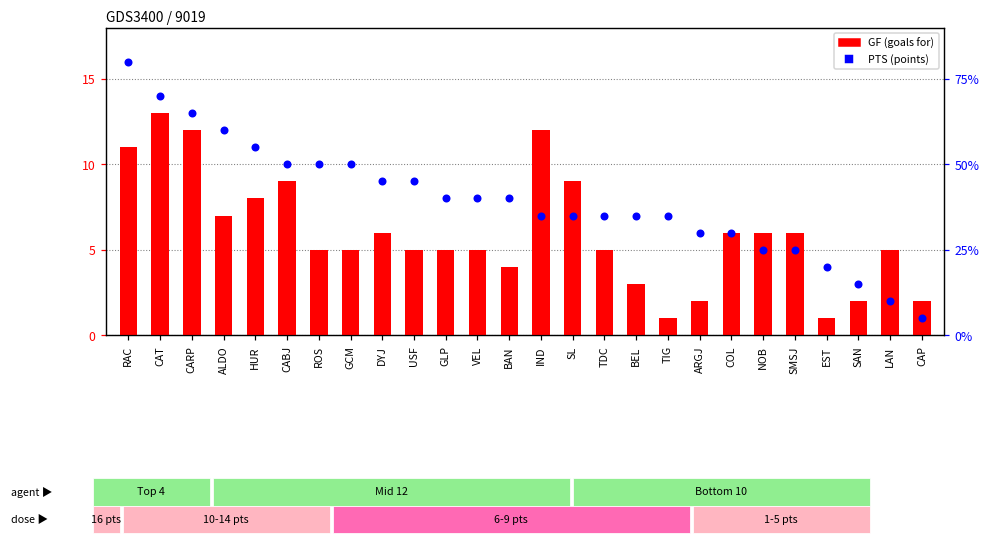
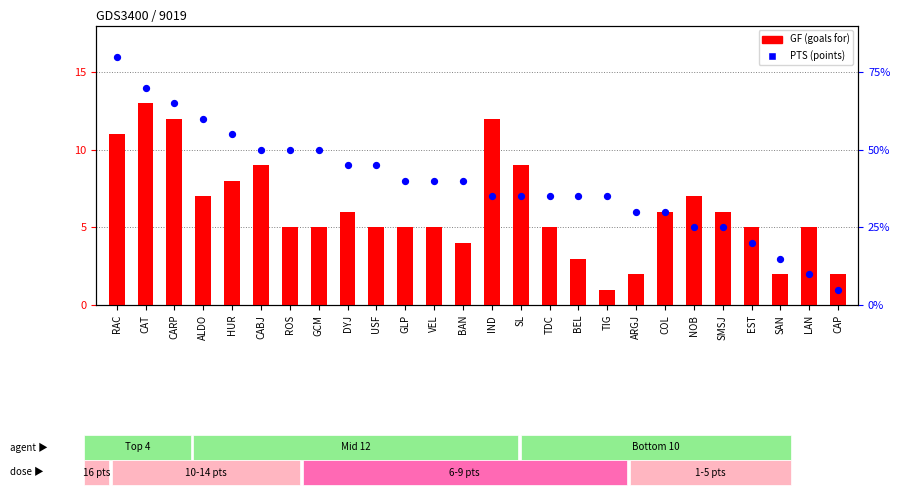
GF (goals for), NOB: 6 -> 7
GF (goals for), EST: 1 -> 5
